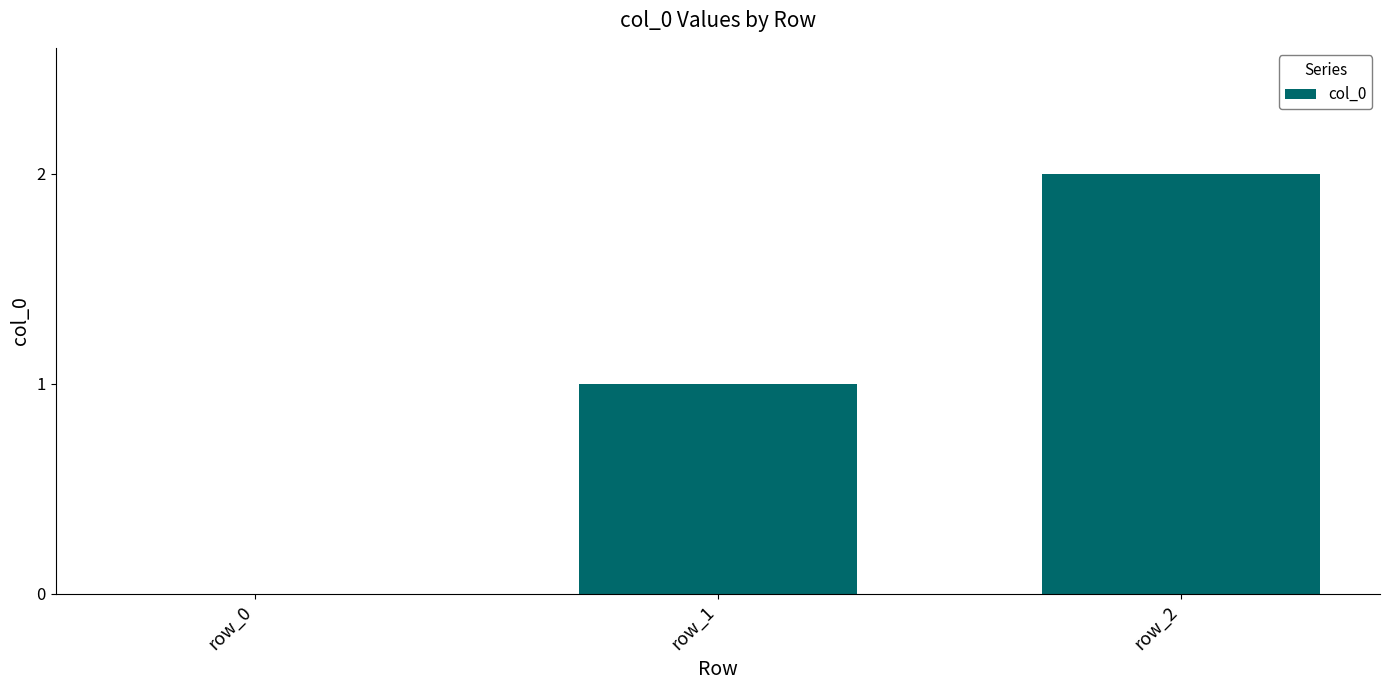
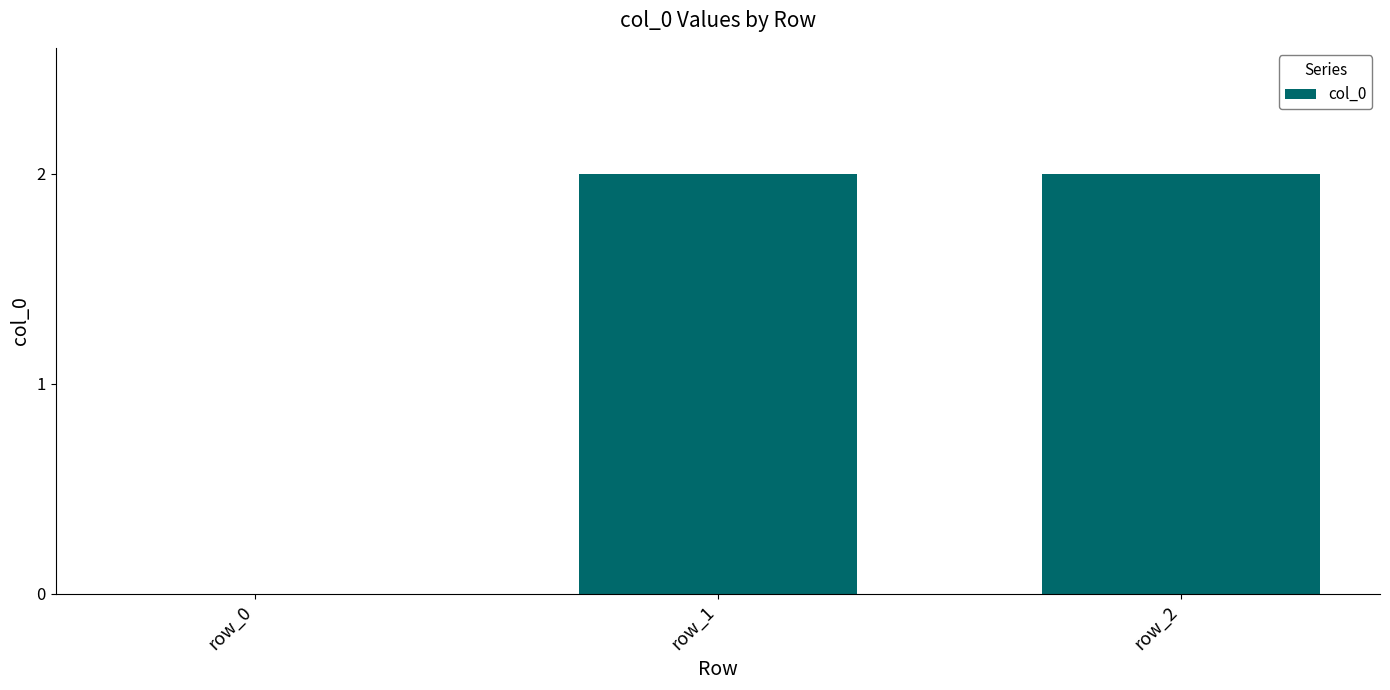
row_1: 1 -> 2
